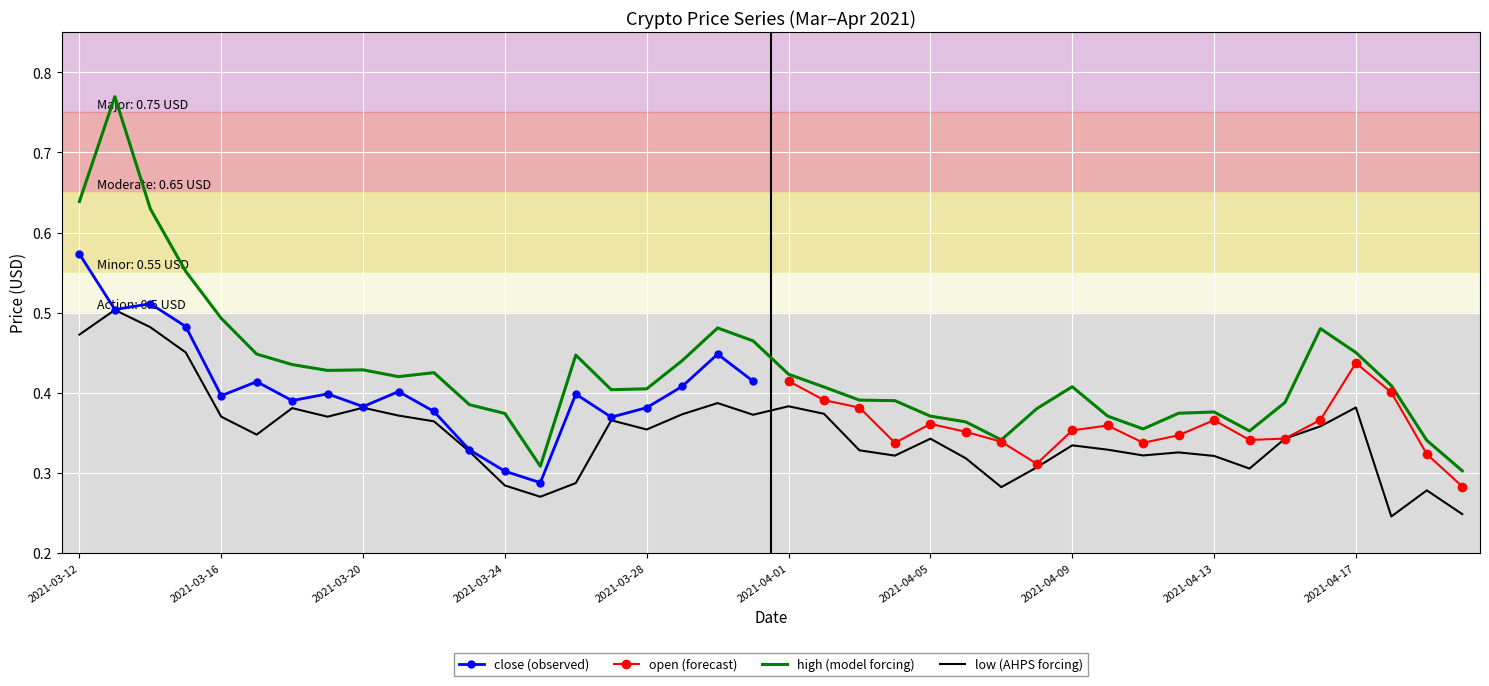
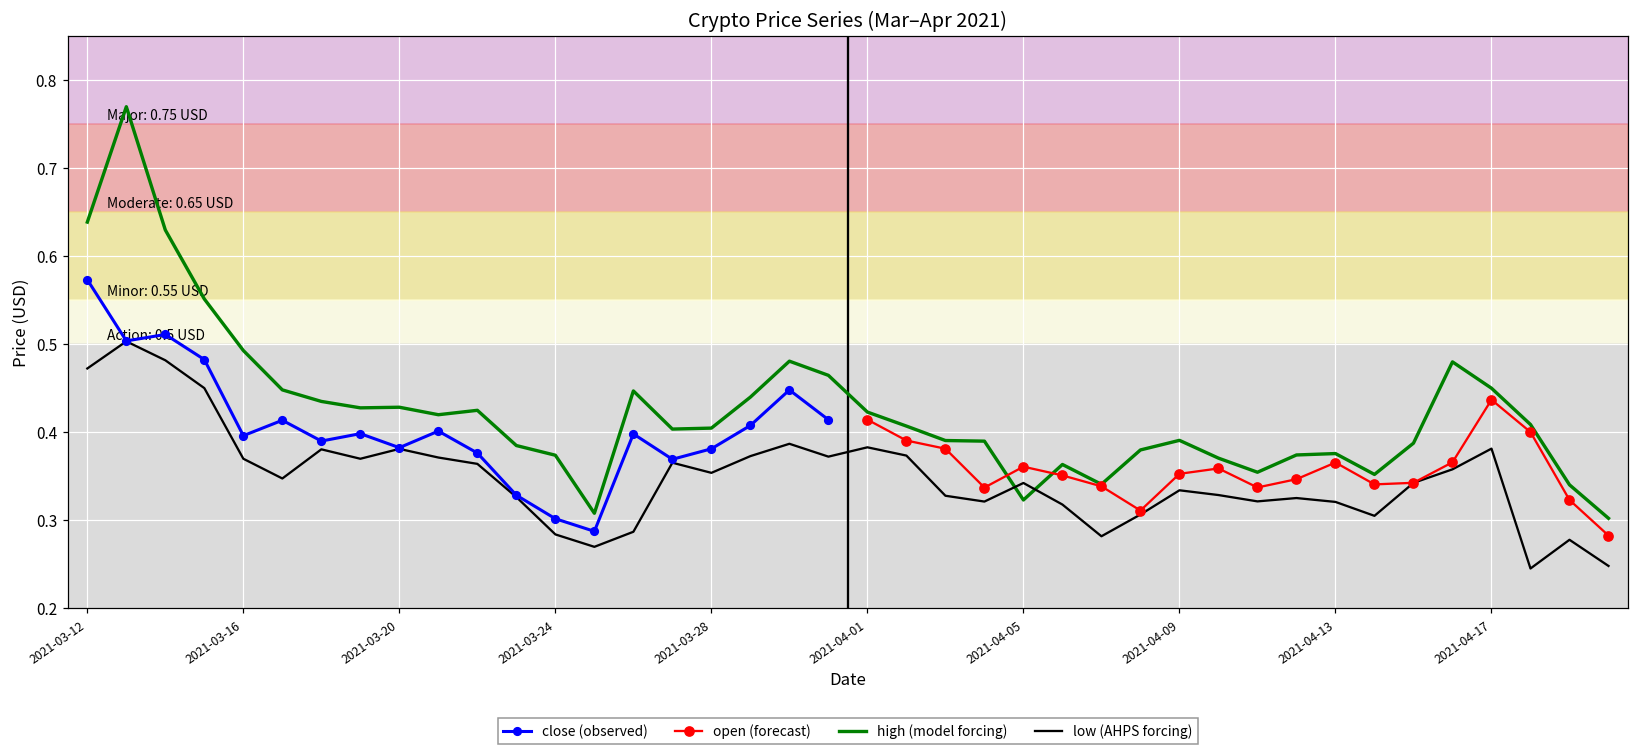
high (model forcing), 2021-04-05: 0.37 -> 0.32
high (model forcing), 2021-04-09: 0.41 -> 0.39
